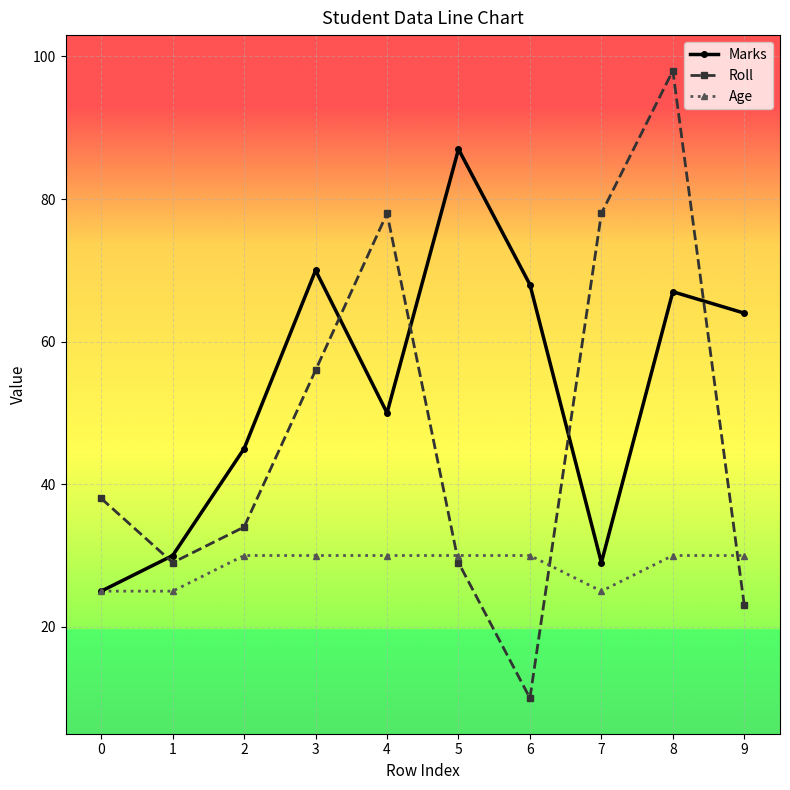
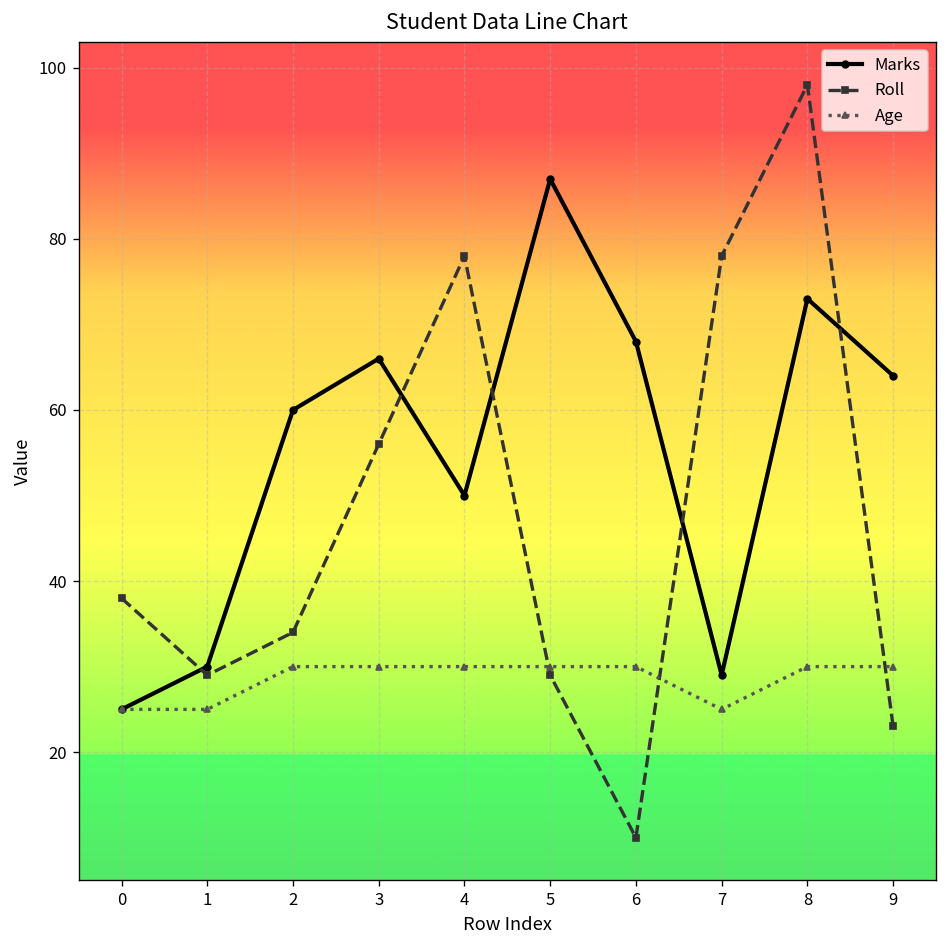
Marks, 2: 45 -> 60
Marks, 3: 70 -> 66
Marks, 8: 67 -> 73
